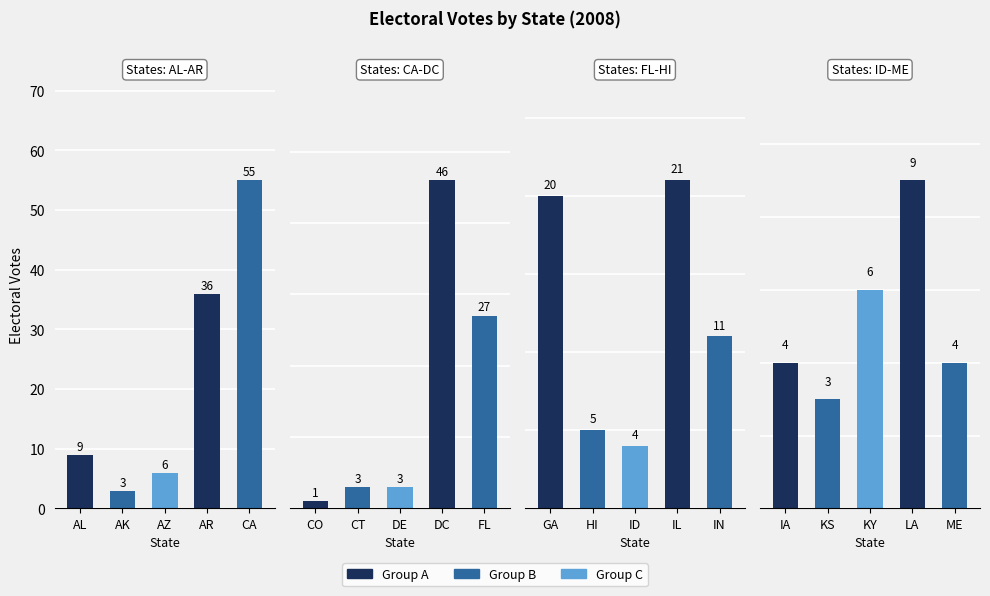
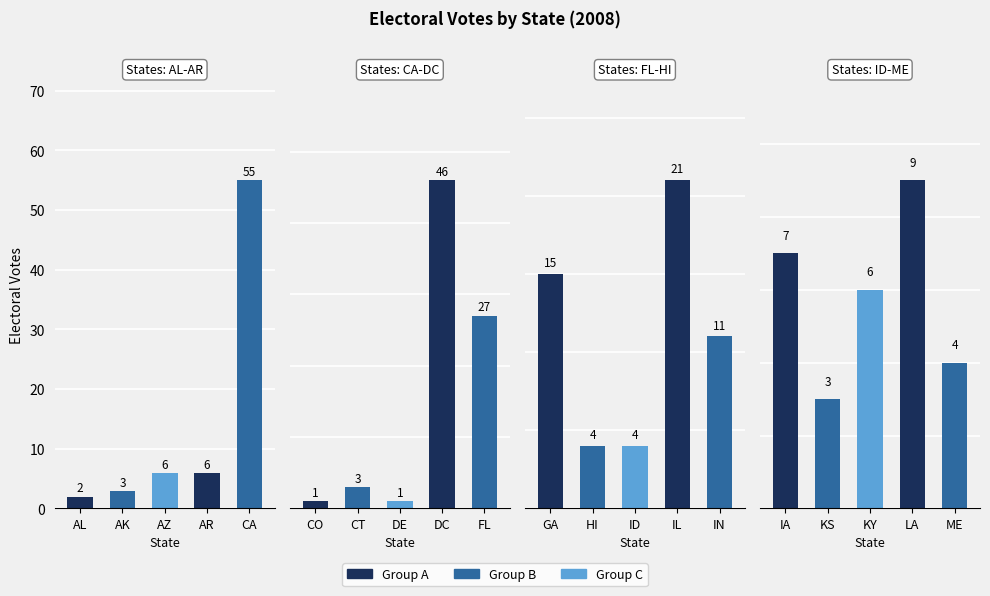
States: AL-AR, AL: 9 -> 2
States: AL-AR, AR: 36 -> 6
States: CA-DC, DE: 3 -> 1
States: FL-HI, GA: 20 -> 15
States: FL-HI, HI: 5 -> 4
States: ID-ME, IA: 4 -> 7
